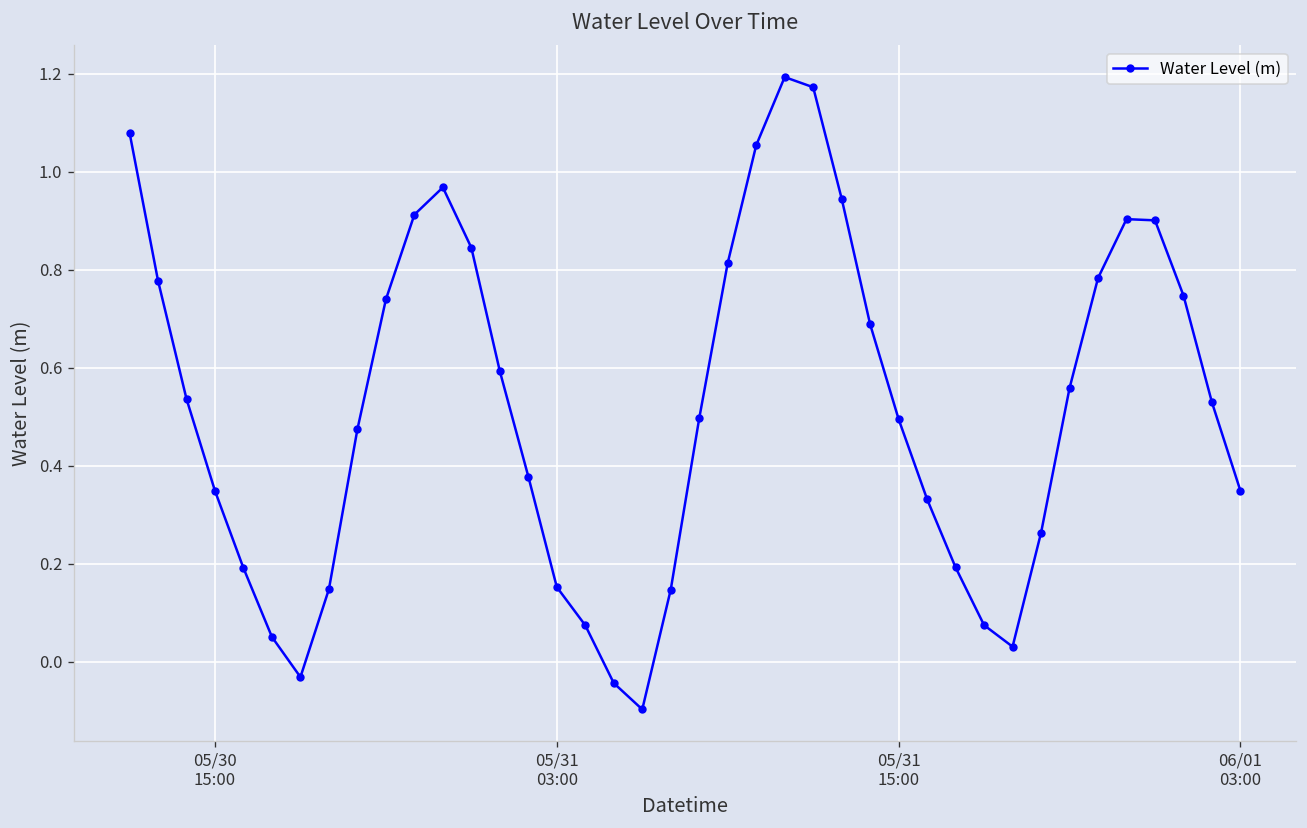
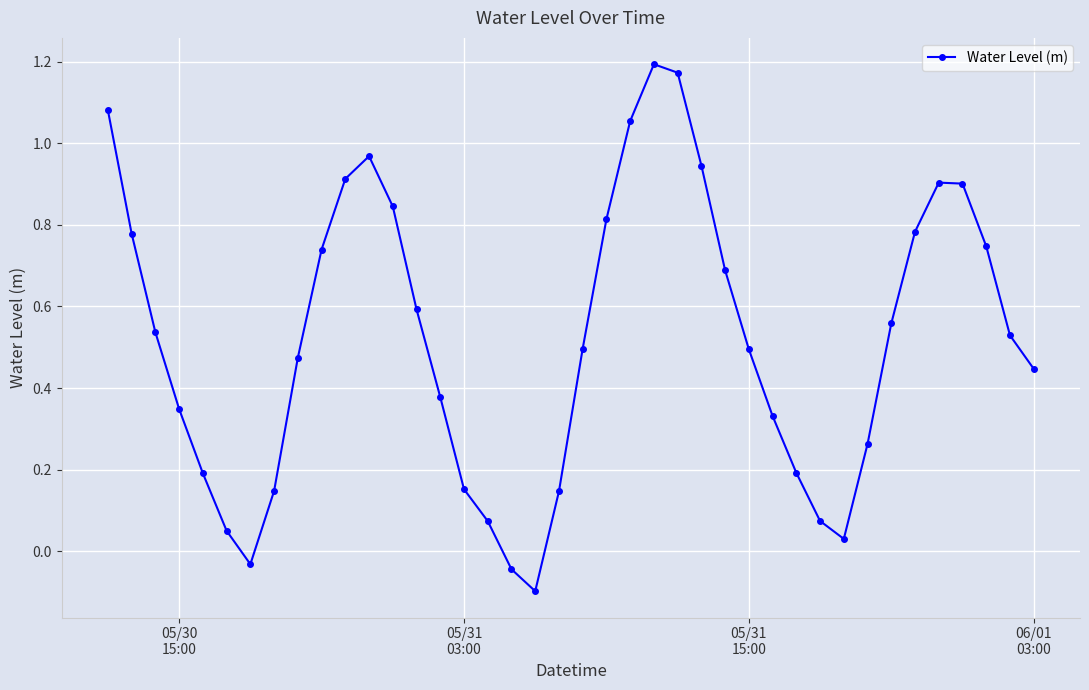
06/01 03:00: 0.35 -> 0.45
